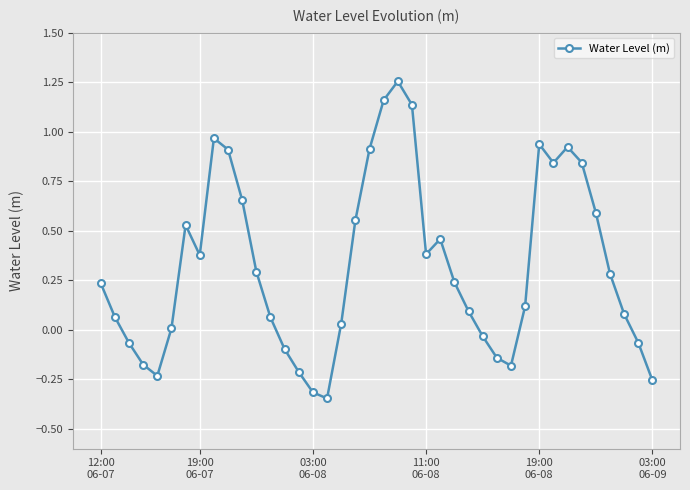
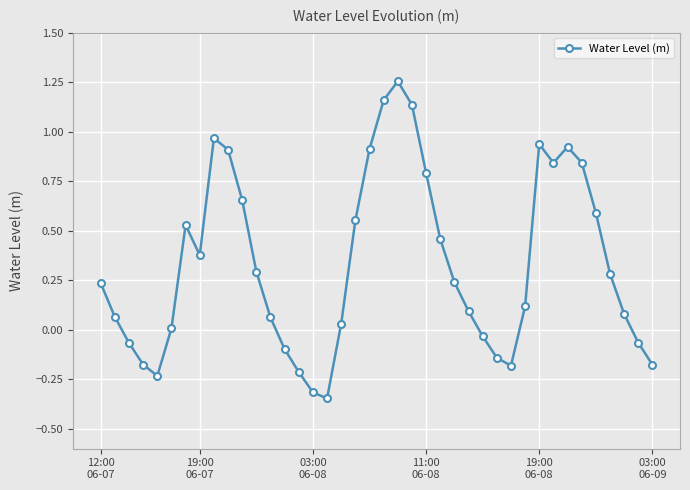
11:00 06-08: 0.38 -> 0.79
03:00 06-09: -0.26 -> -0.18
